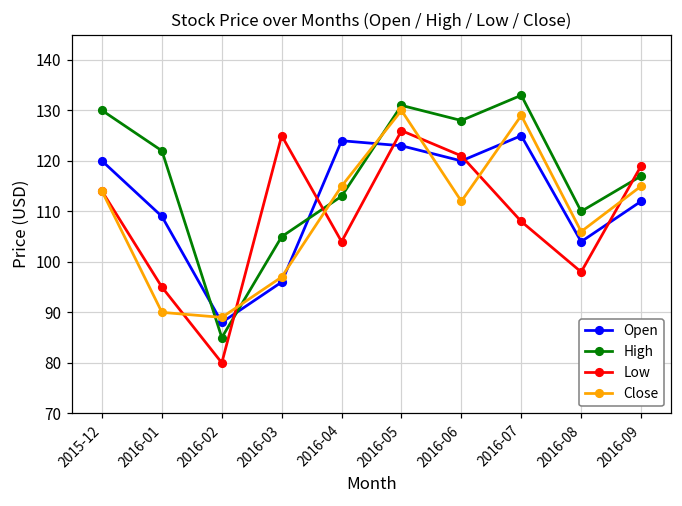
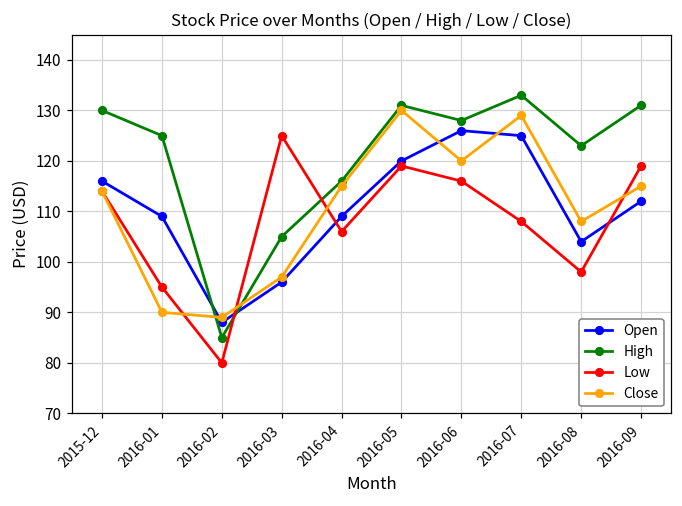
Open, 2015-12: 120 -> 116
High, 2016-01: 122 -> 125
Open, 2016-04: 124 -> 109
High, 2016-04: 113 -> 116
Low, 2016-04: 104 -> 106
Open, 2016-05: 123 -> 120
Low, 2016-05: 126 -> 119
Open, 2016-06: 120 -> 126
Low, 2016-06: 121 -> 116
Close, 2016-06: 112 -> 120
High, 2016-08: 110 -> 123
Close, 2016-08: 106 -> 108
High, 2016-09: 117 -> 131
